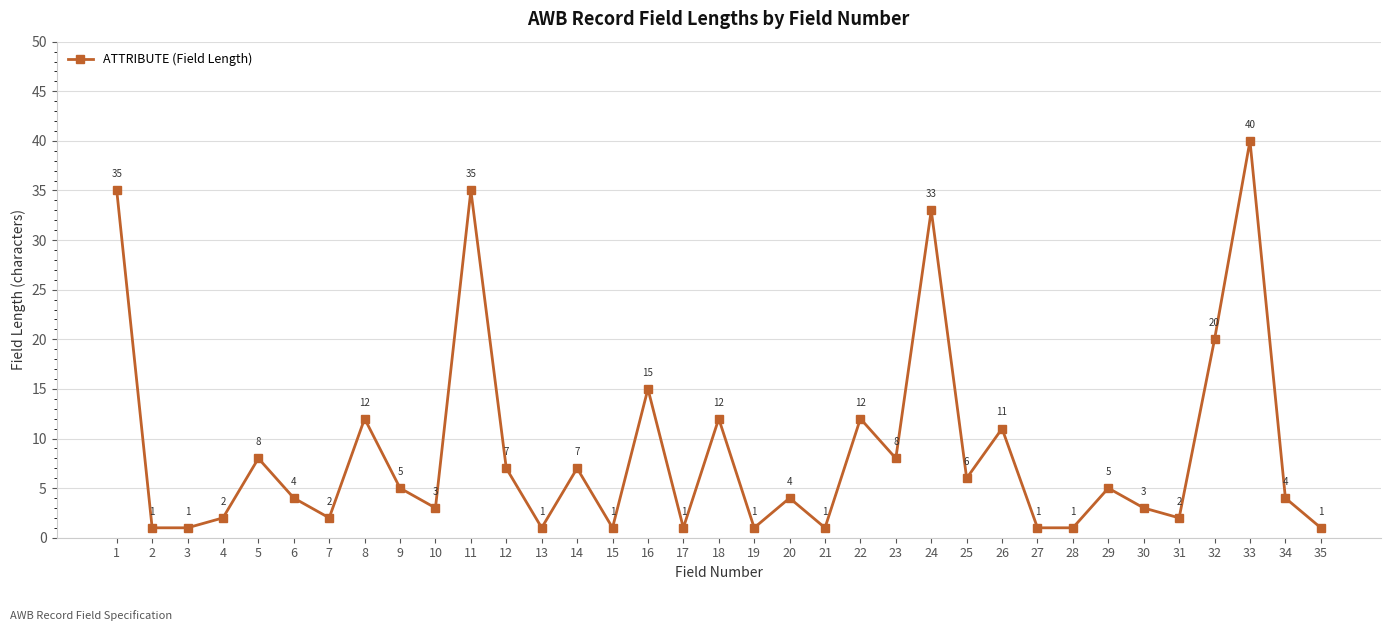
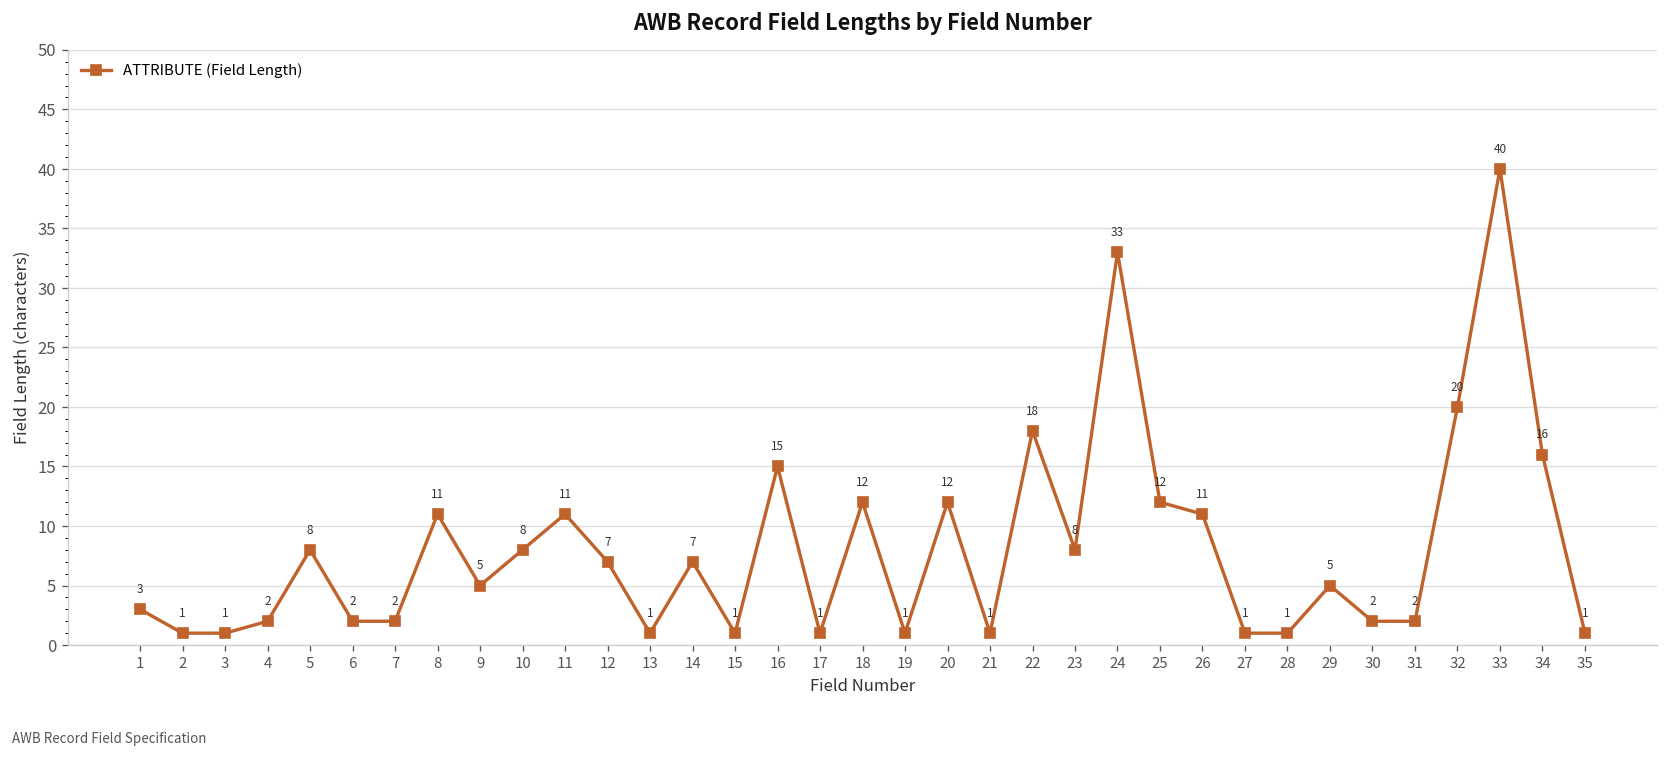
1: 35 -> 3
6: 4 -> 2
8: 12 -> 11
10: 3 -> 8
11: 35 -> 11
20: 4 -> 12
22: 12 -> 18
25: 6 -> 12
30: 3 -> 2
34: 4 -> 16
